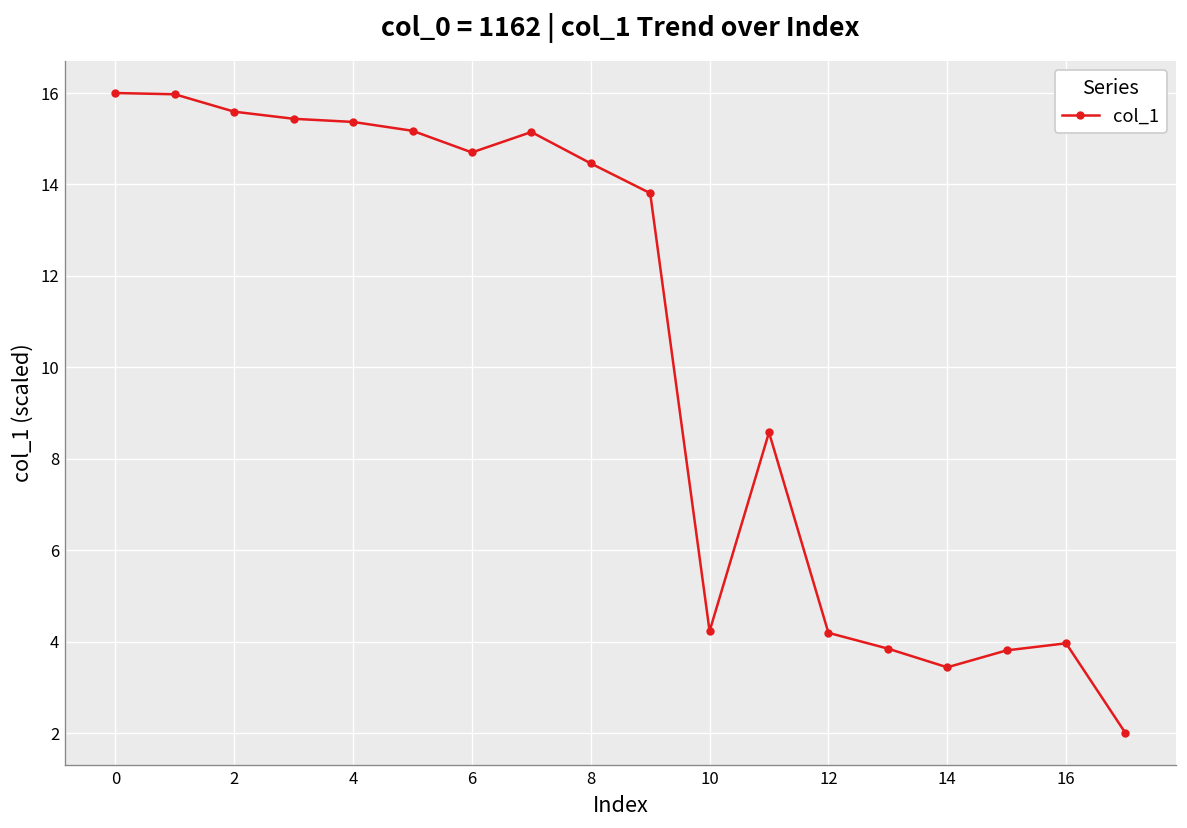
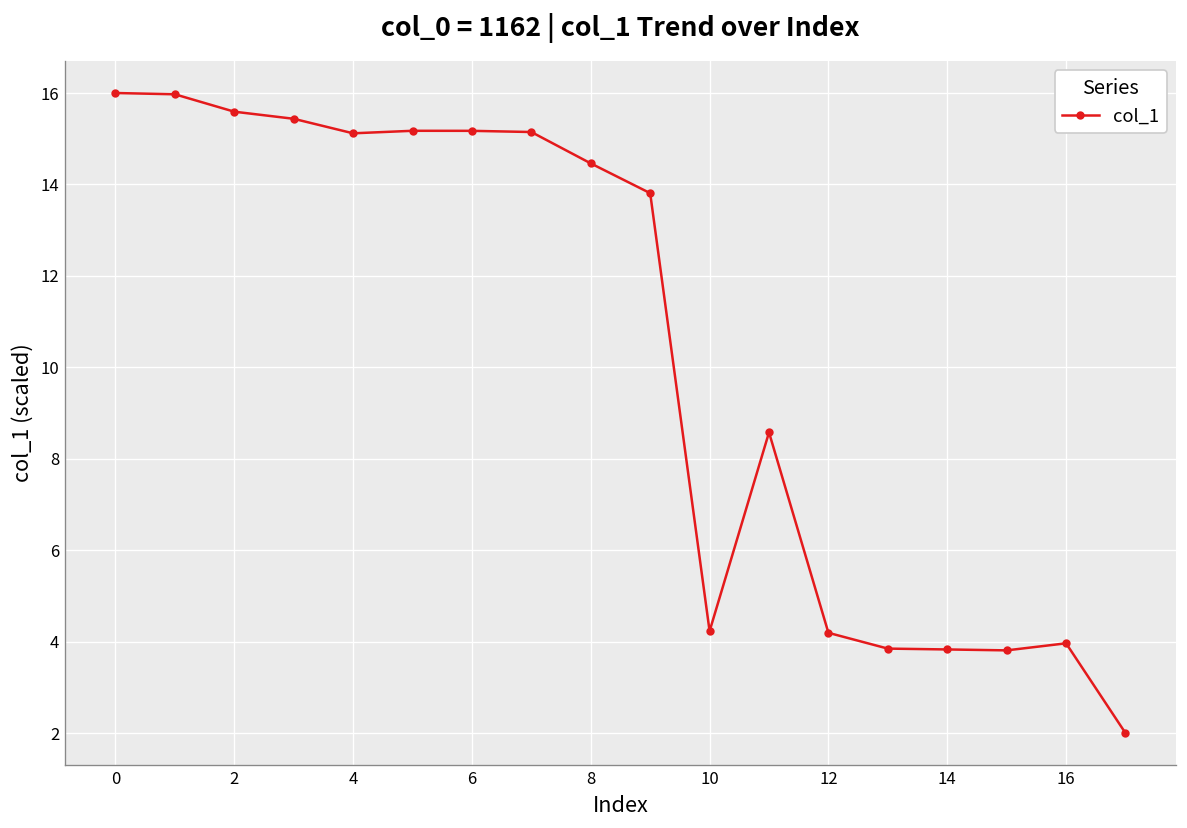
4: 15.4 -> 15.1
6: 14.7 -> 15.2
14: 3.4 -> 3.8
